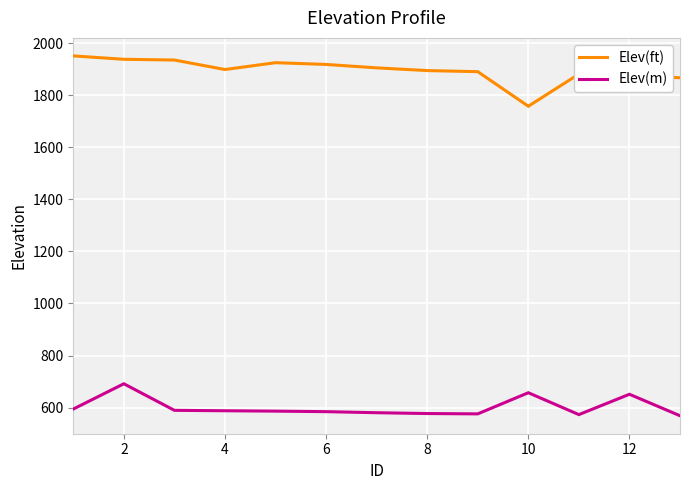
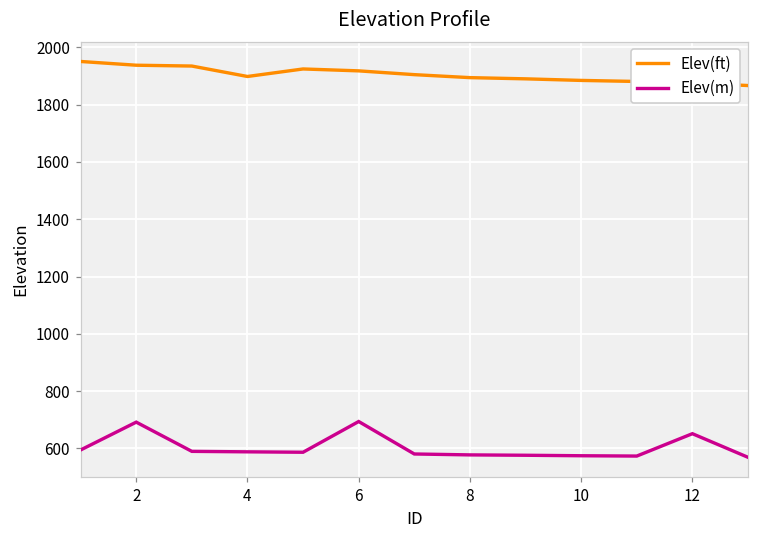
Elev(m), 6: 580 -> 690
Elev(ft), 10: 1760 -> 1880
Elev(m), 10: 660 -> 570
